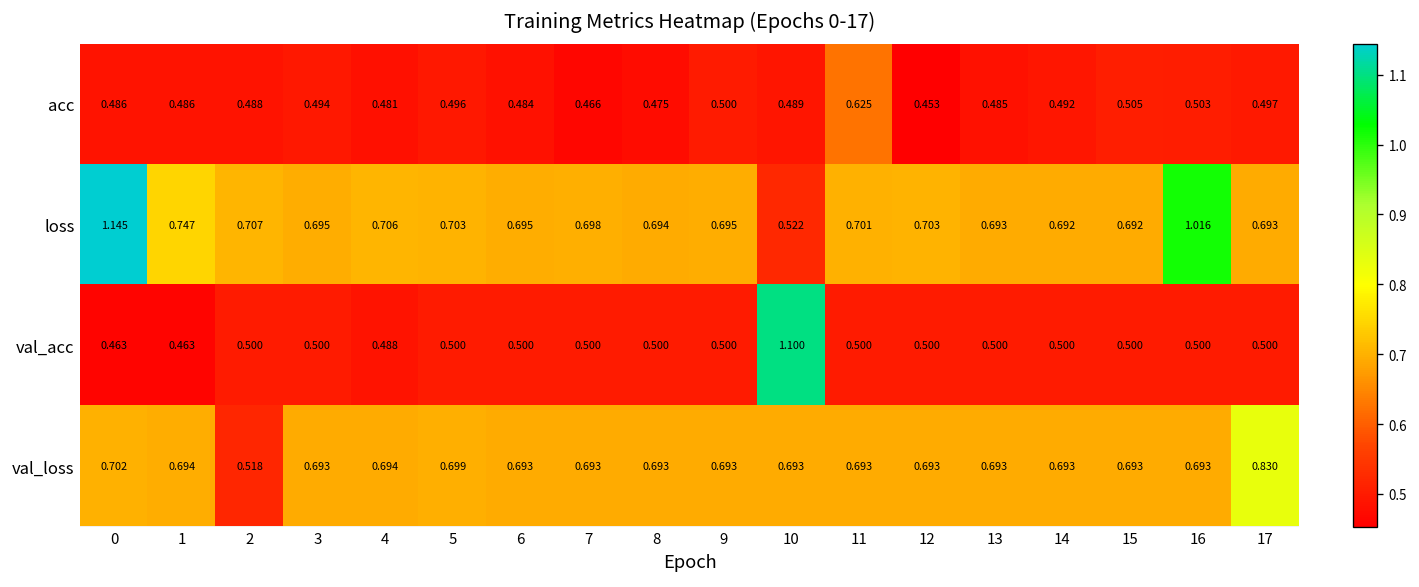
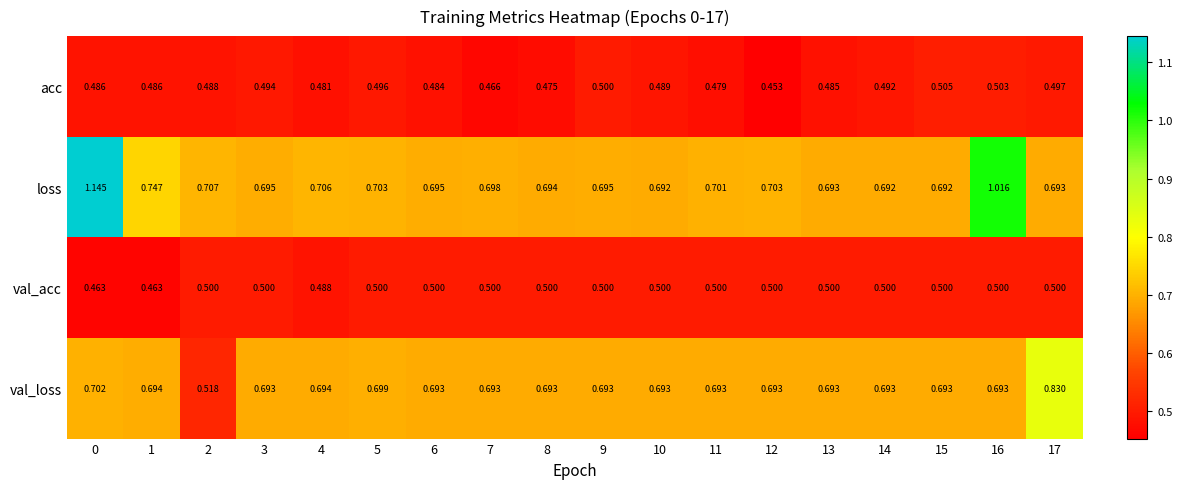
acc, 11: 0.625 -> 0.479
loss, 10: 0.522 -> 0.692
val_acc, 10: 1.100 -> 0.500
